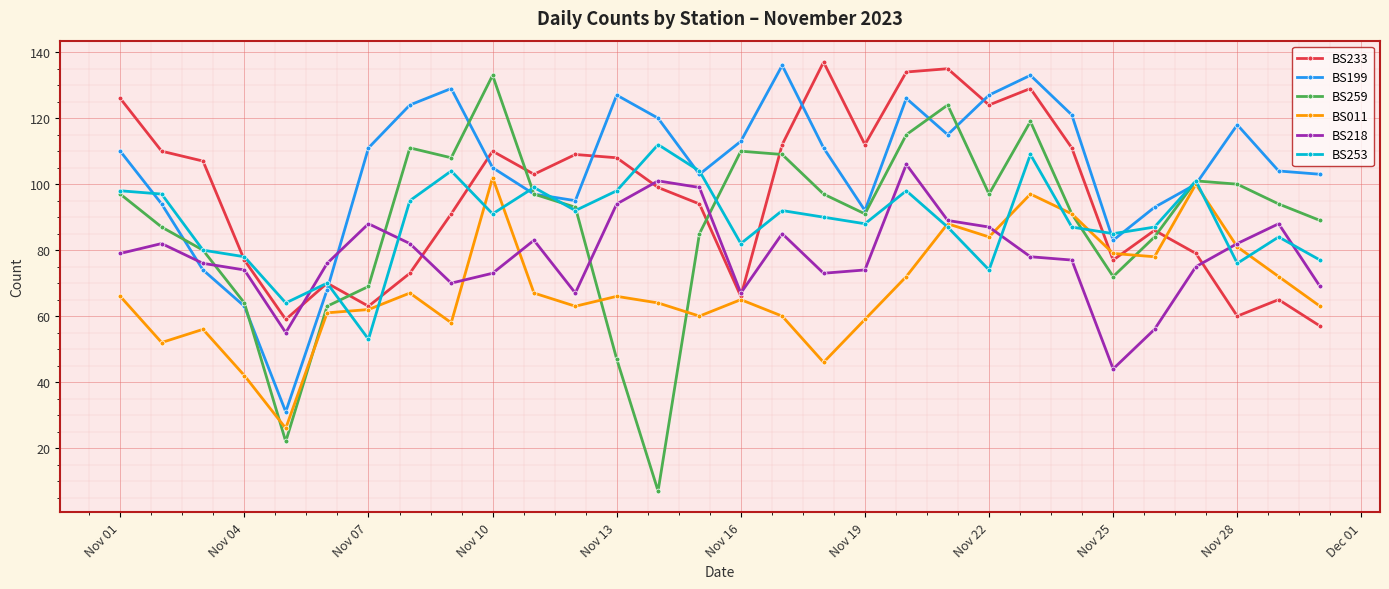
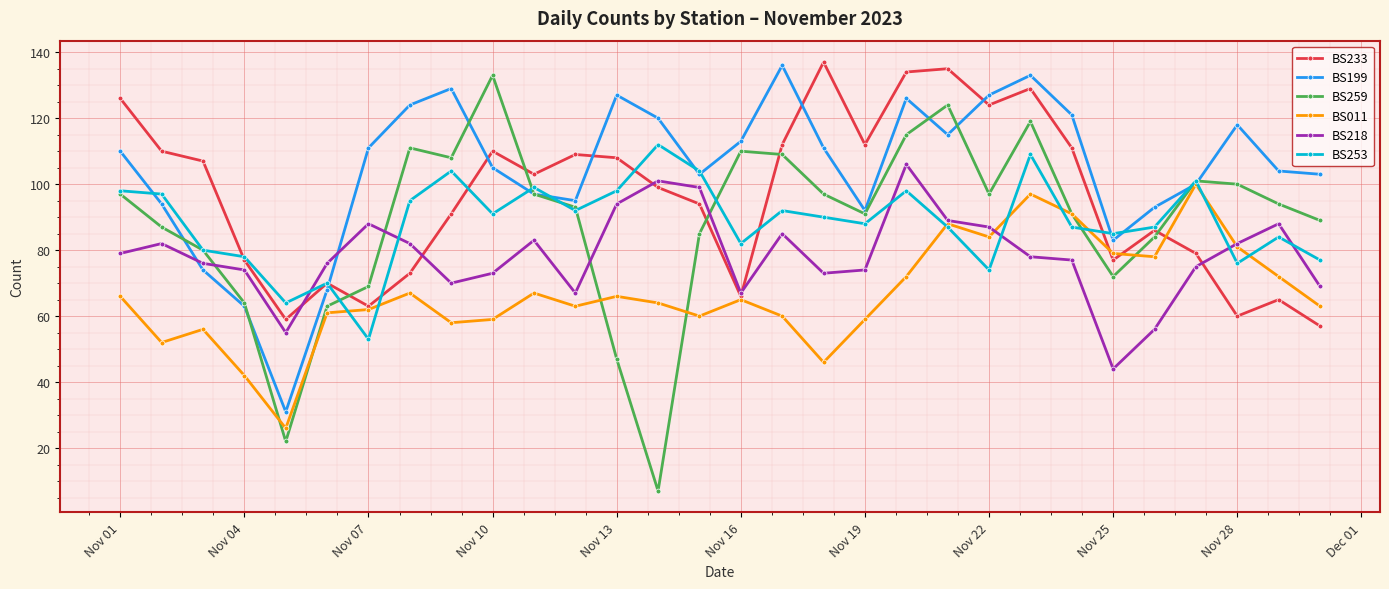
BS011, Nov 10: 102 -> 59
